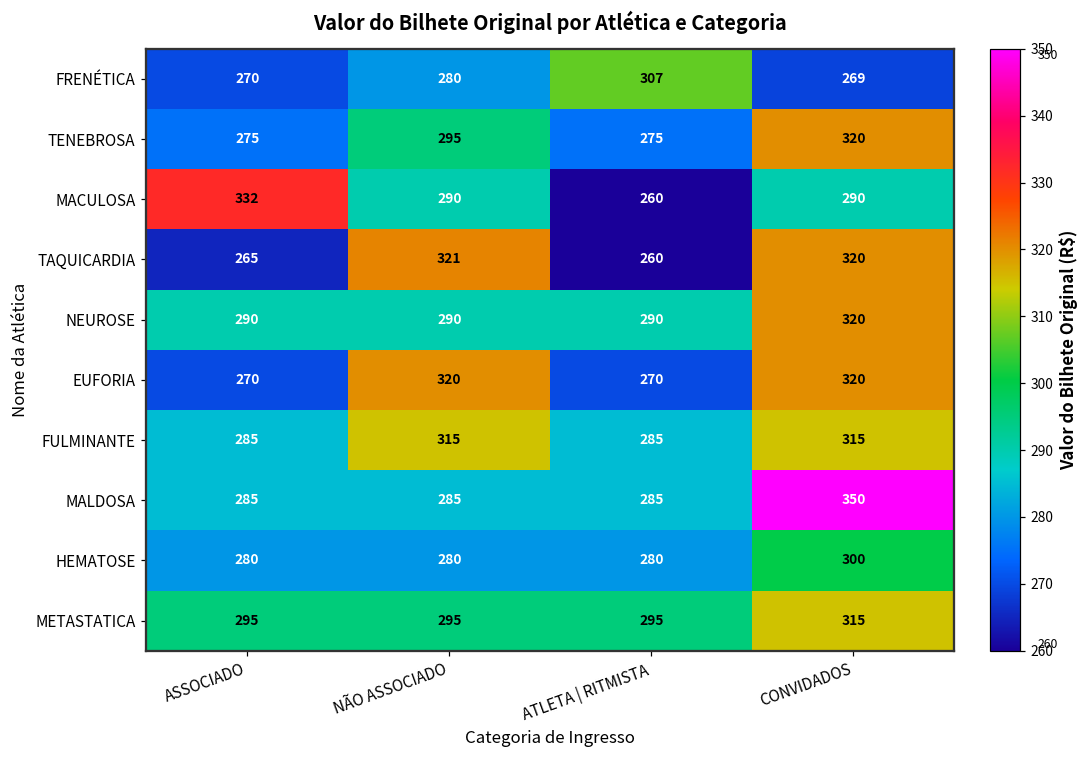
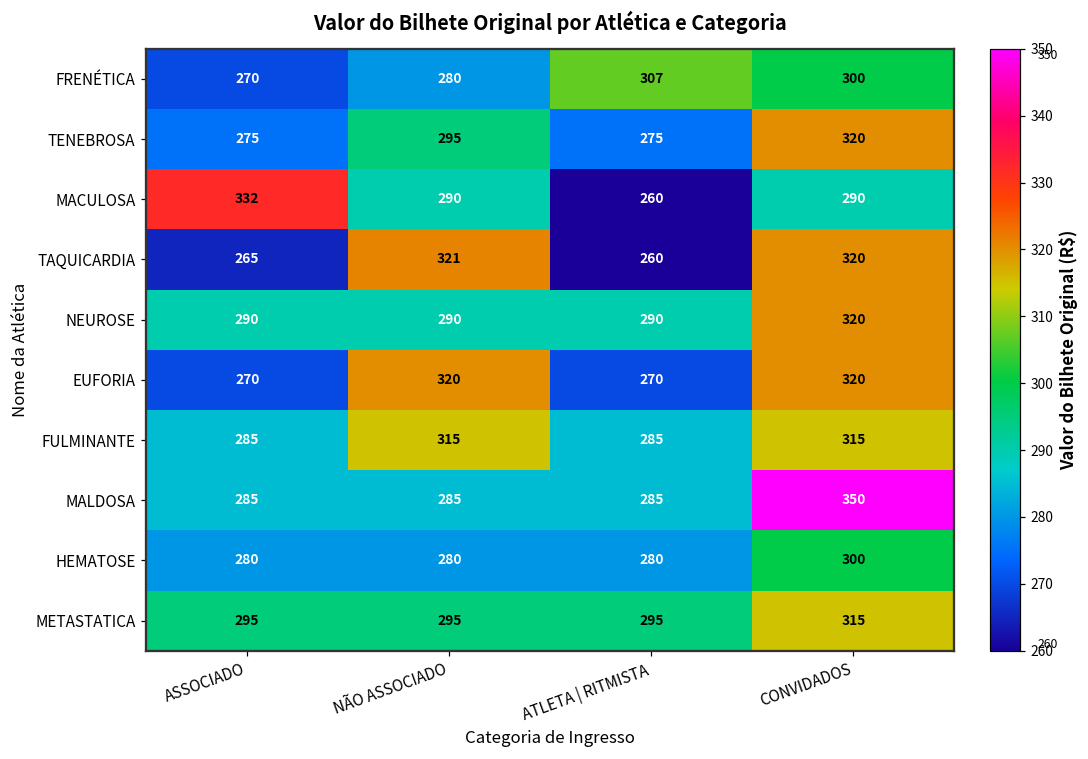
FRENÉTICA, CONVIDADOS: 269 -> 300
